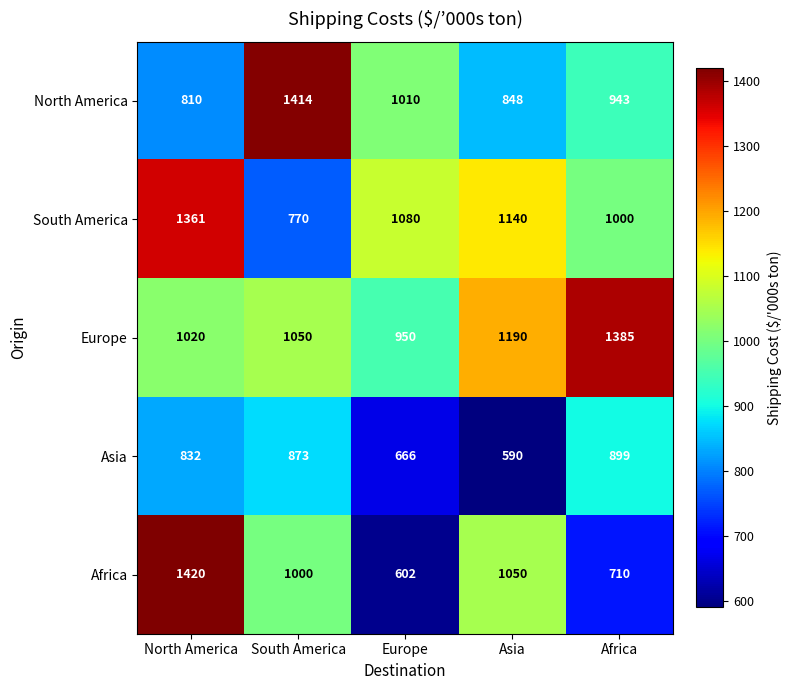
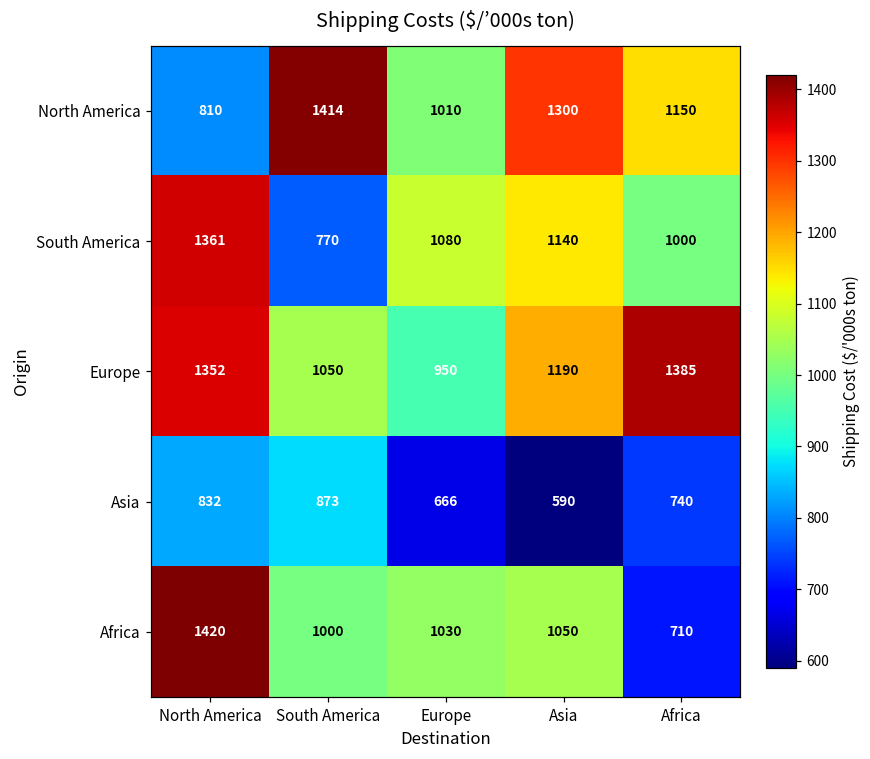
North America, Asia: 848 -> 1300
North America, Africa: 943 -> 1150
Europe, North America: 1020 -> 1352
Asia, Africa: 899 -> 740
Africa, Europe: 602 -> 1030
